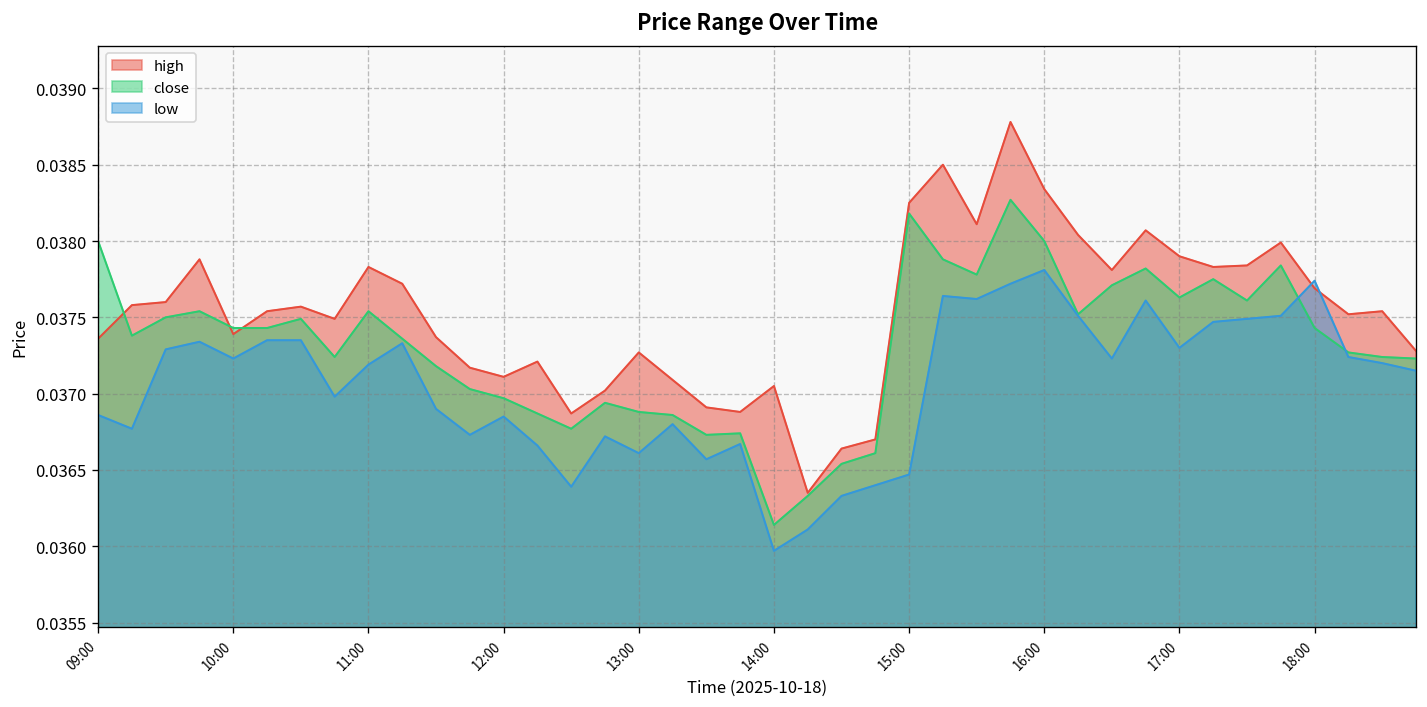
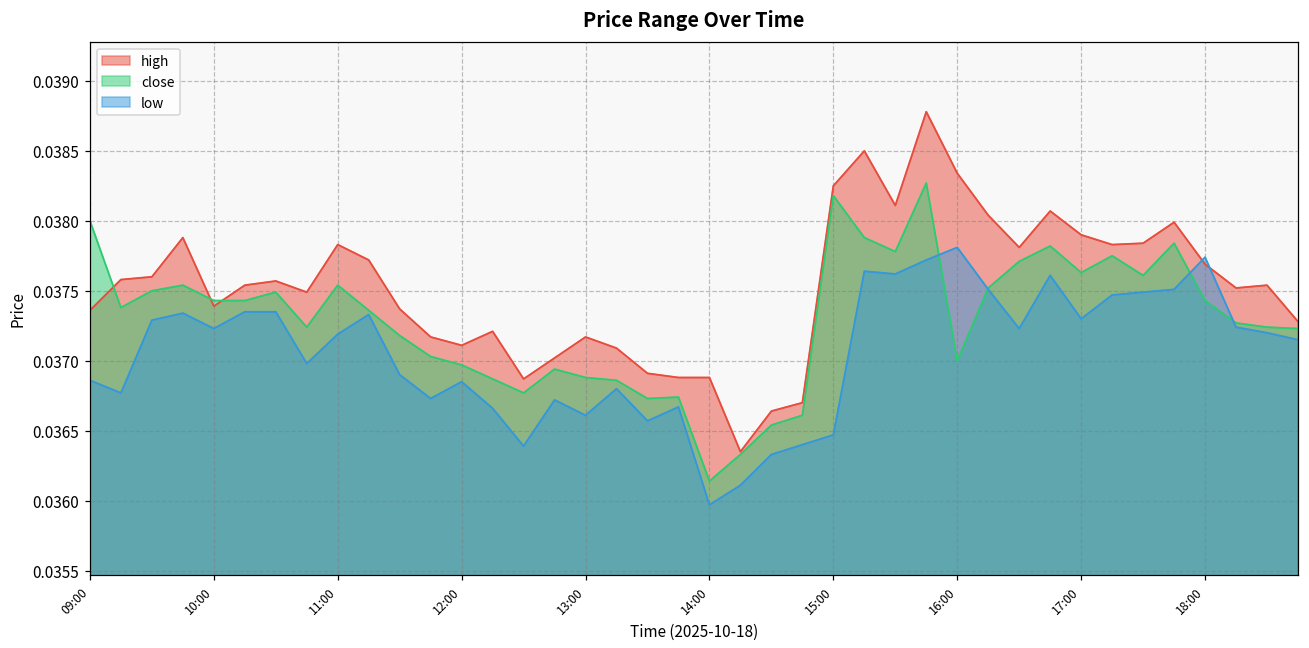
high, 13:00: 0.03727 -> 0.03717
high, 14:00: 0.03705 -> 0.03688
close, 16:00: 0.038 -> 0.037
